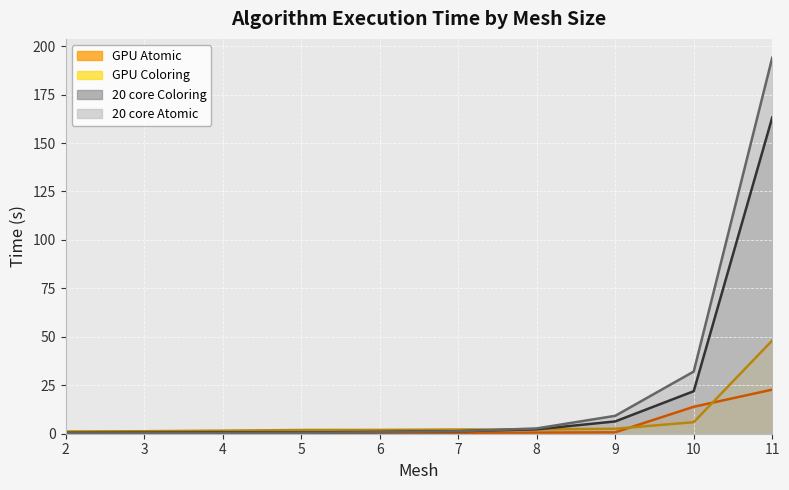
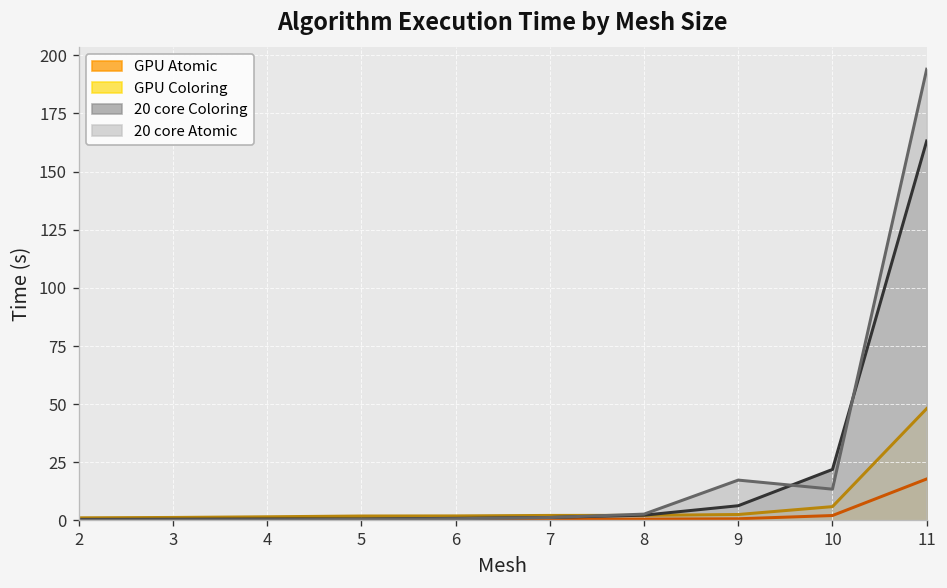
20 core Atomic, 9: 9 -> 17
GPU Atomic, 10: 14 -> 2
20 core Atomic, 10: 32 -> 13
GPU Atomic, 11: 23 -> 18
